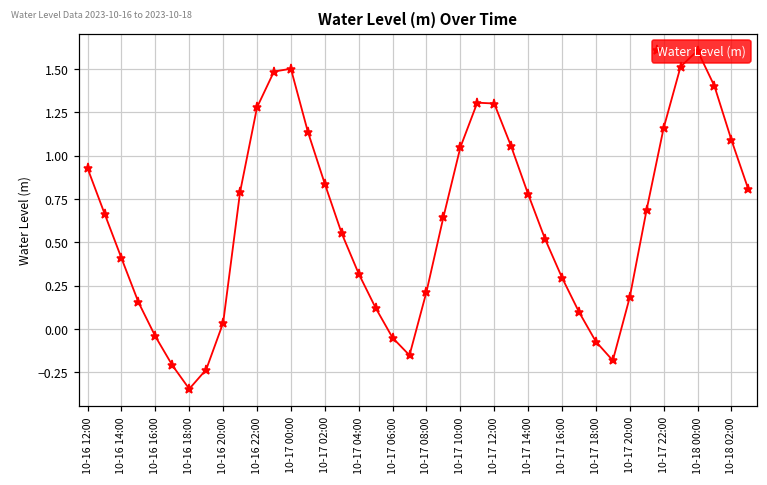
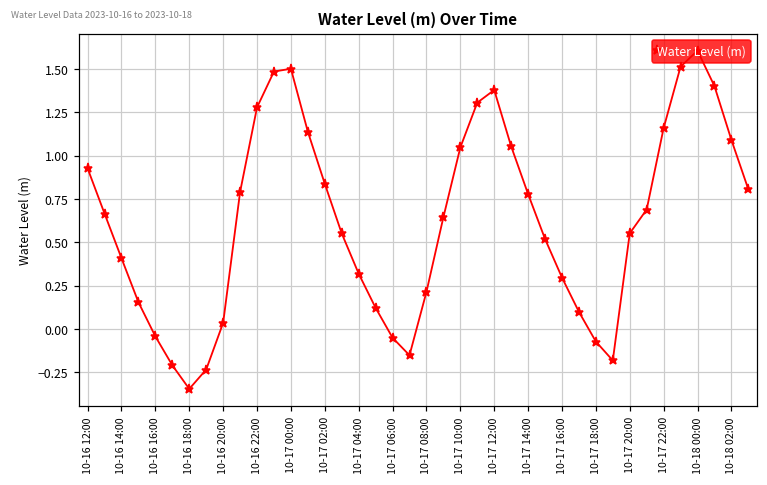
10-17 12:00: 1.30 -> 1.38
10-17 20:00: 0.18 -> 0.55
